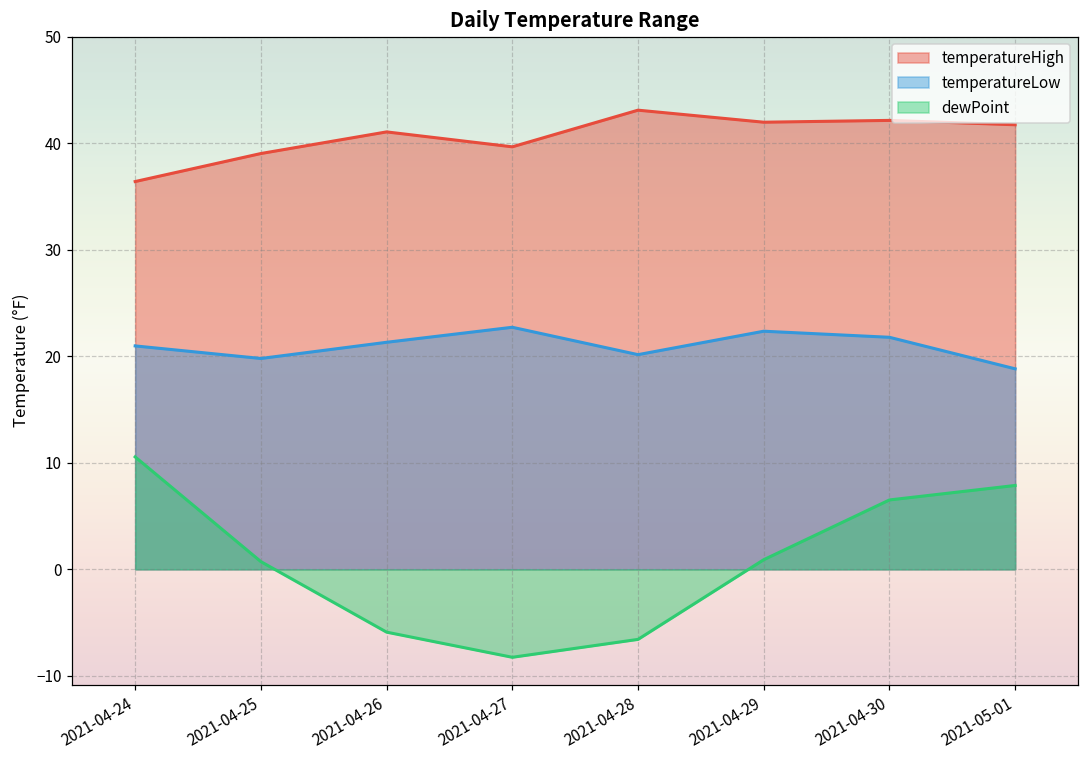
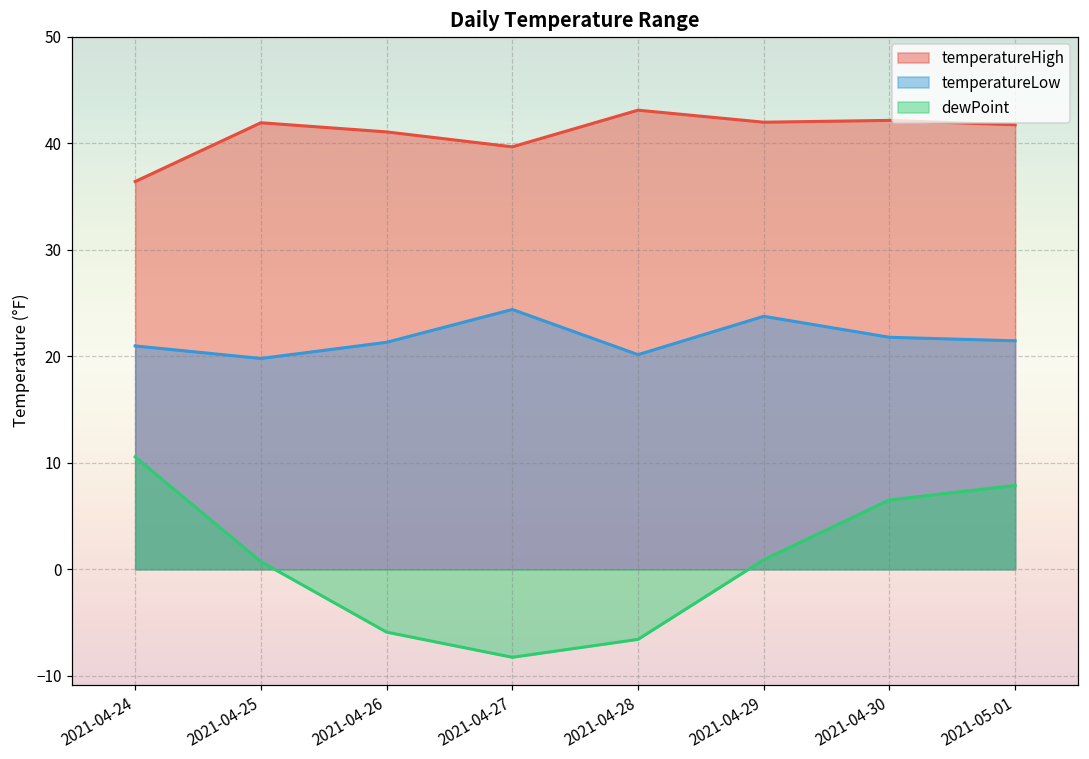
temperatureHigh, 2021-04-25: 39 -> 42
temperatureLow, 2021-04-27: 23 -> 24
temperatureLow, 2021-04-29: 22 -> 24
temperatureLow, 2021-05-01: 19 -> 21
